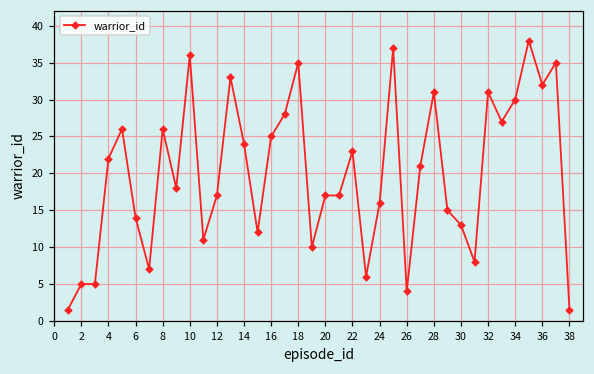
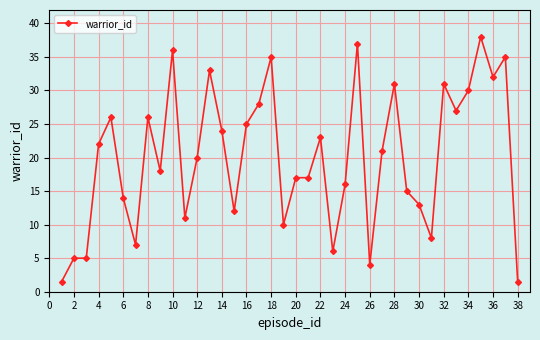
12: 17 -> 20
